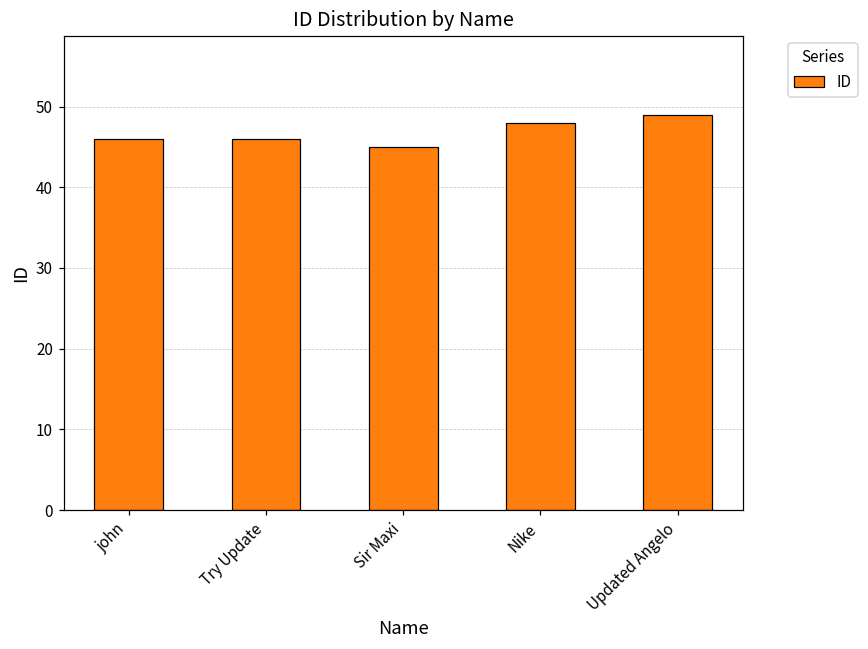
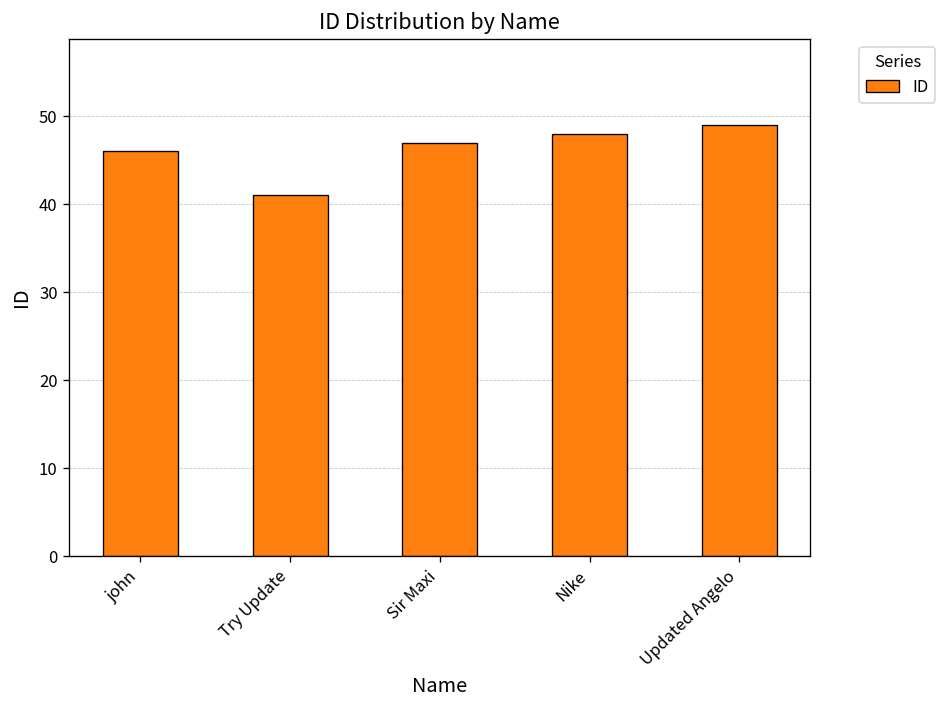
Try Update: 46 -> 41
Sir Maxi: 45 -> 47
